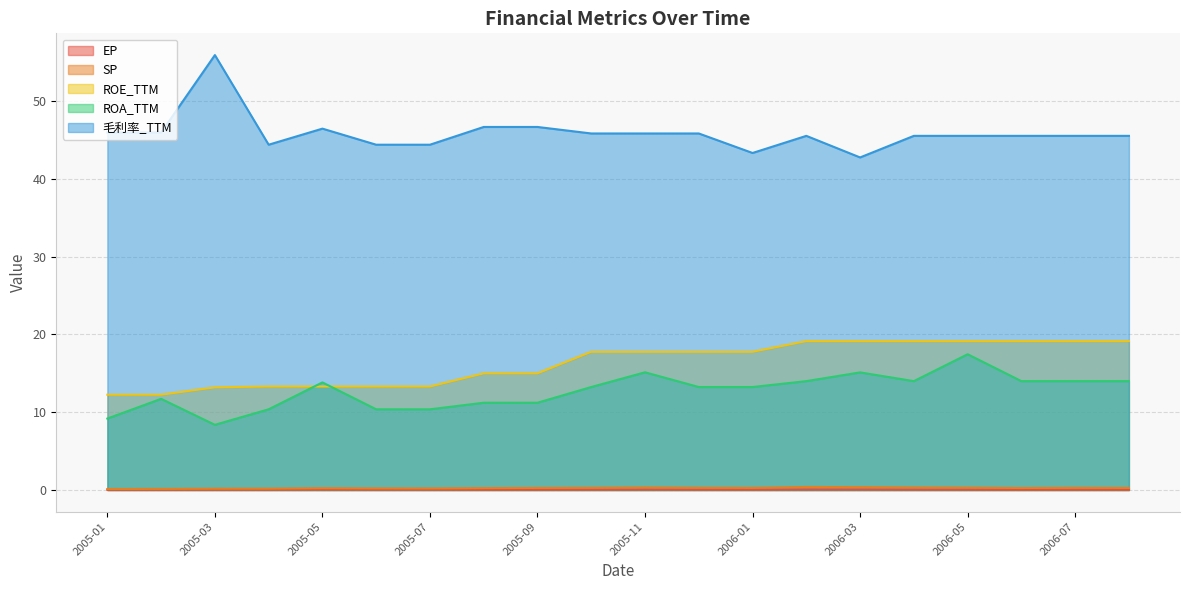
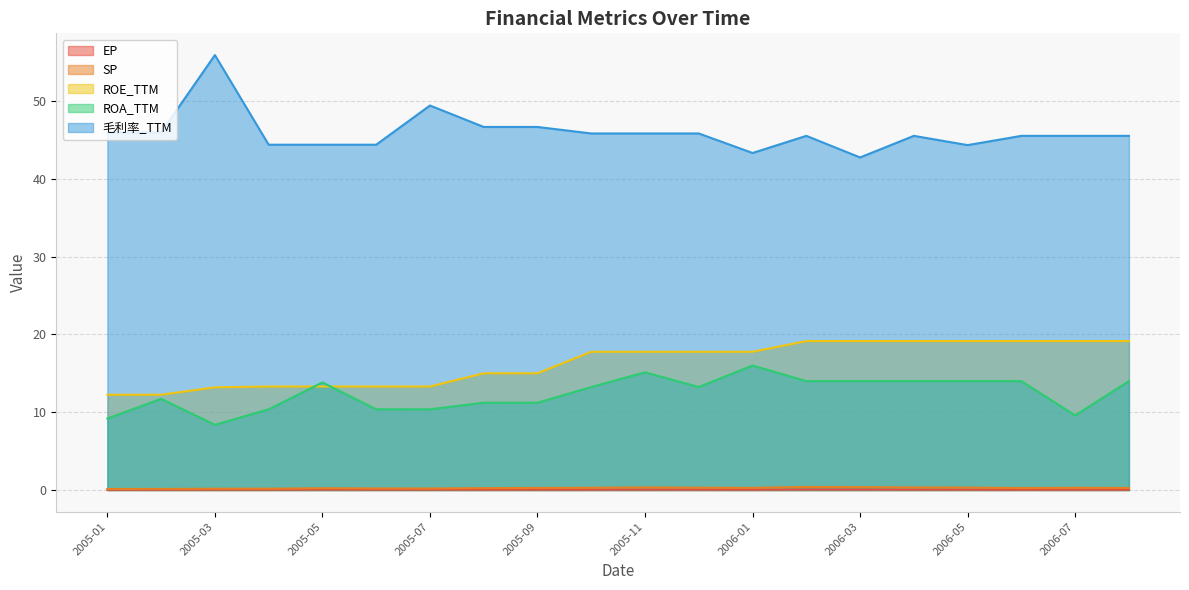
毛利率_TTM, 2005-05: 46 -> 44
毛利率_TTM, 2005-07: 44 -> 49
ROA_TTM, 2006-01: 13 -> 16
ROA_TTM, 2006-03: 15 -> 14
ROA_TTM, 2006-05: 17 -> 14
毛利率_TTM, 2006-05: 46 -> 44
ROA_TTM, 2006-07: 14 -> 10
